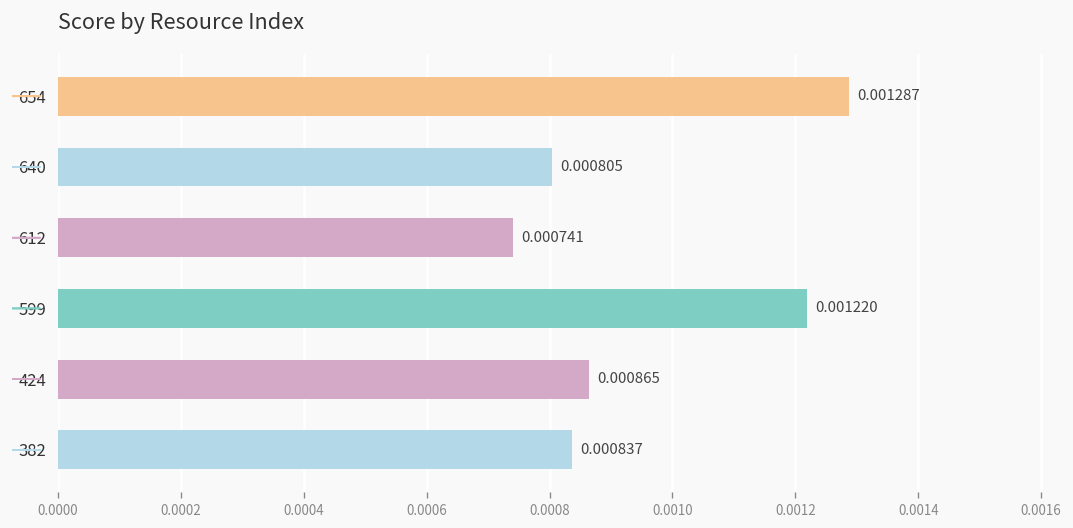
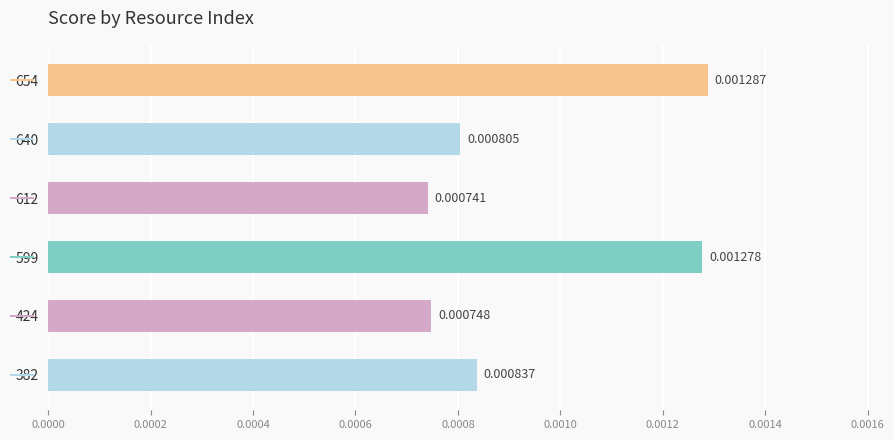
599: 0.001220 -> 0.001278
424: 0.000865 -> 0.000748
